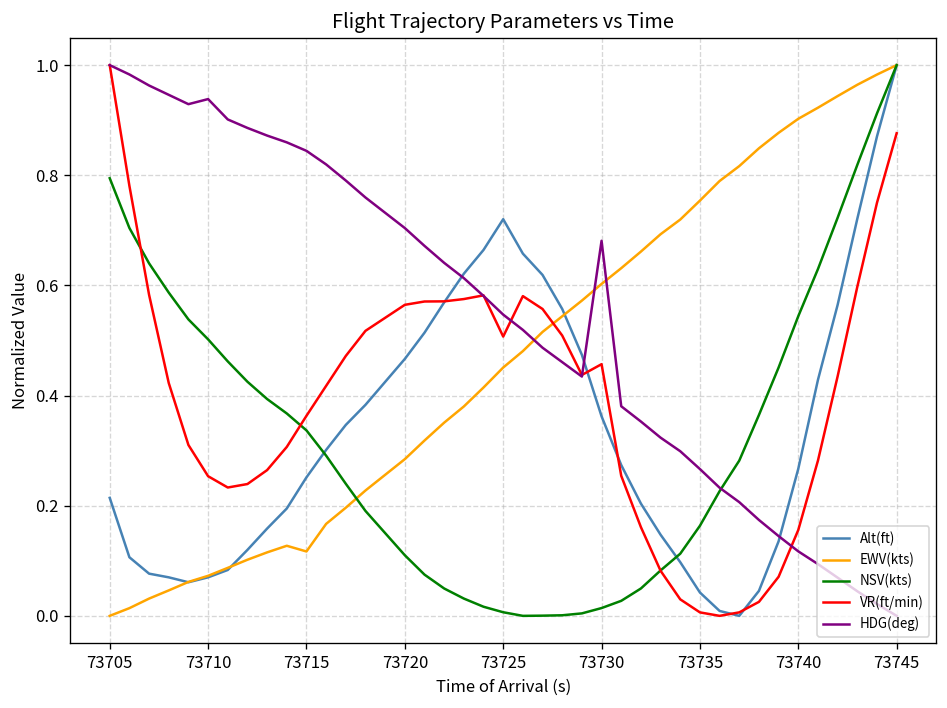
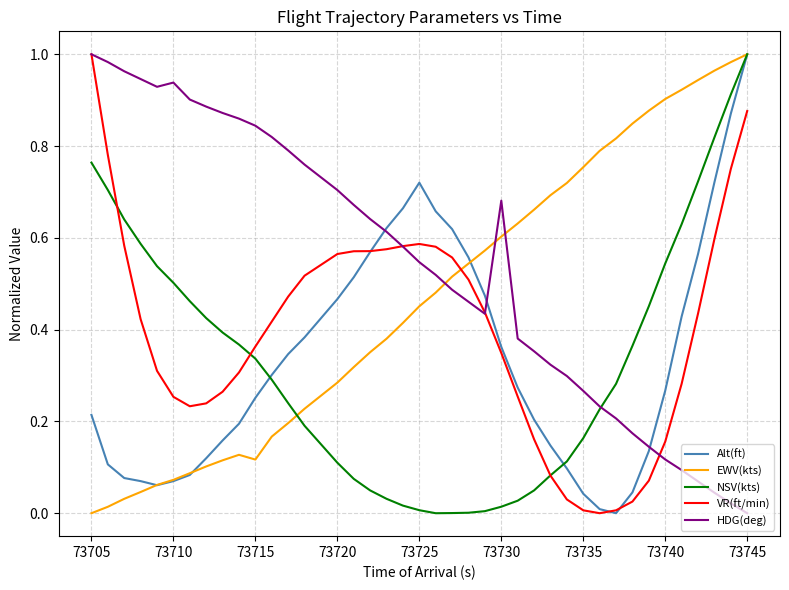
NSV(kts), 73705: 0.79 -> 0.76
VR(ft/min), 73725: 0.51 -> 0.59
VR(ft/min), 73730: 0.46 -> 0.35
